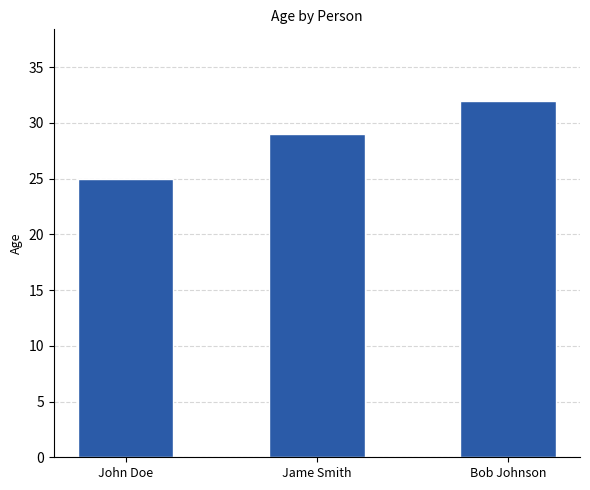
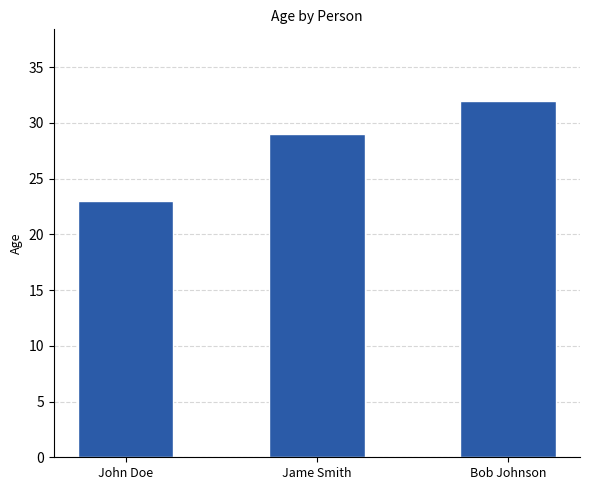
John Doe: 25 -> 23
